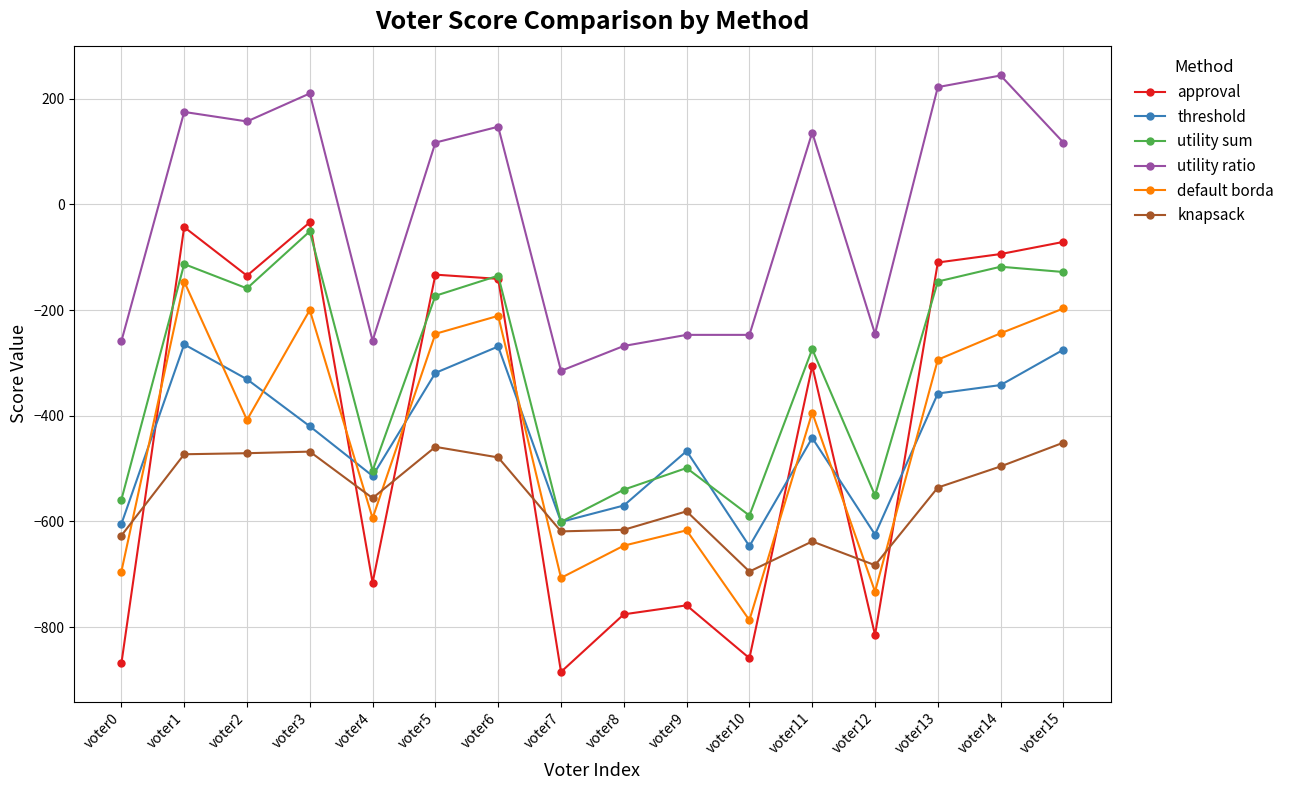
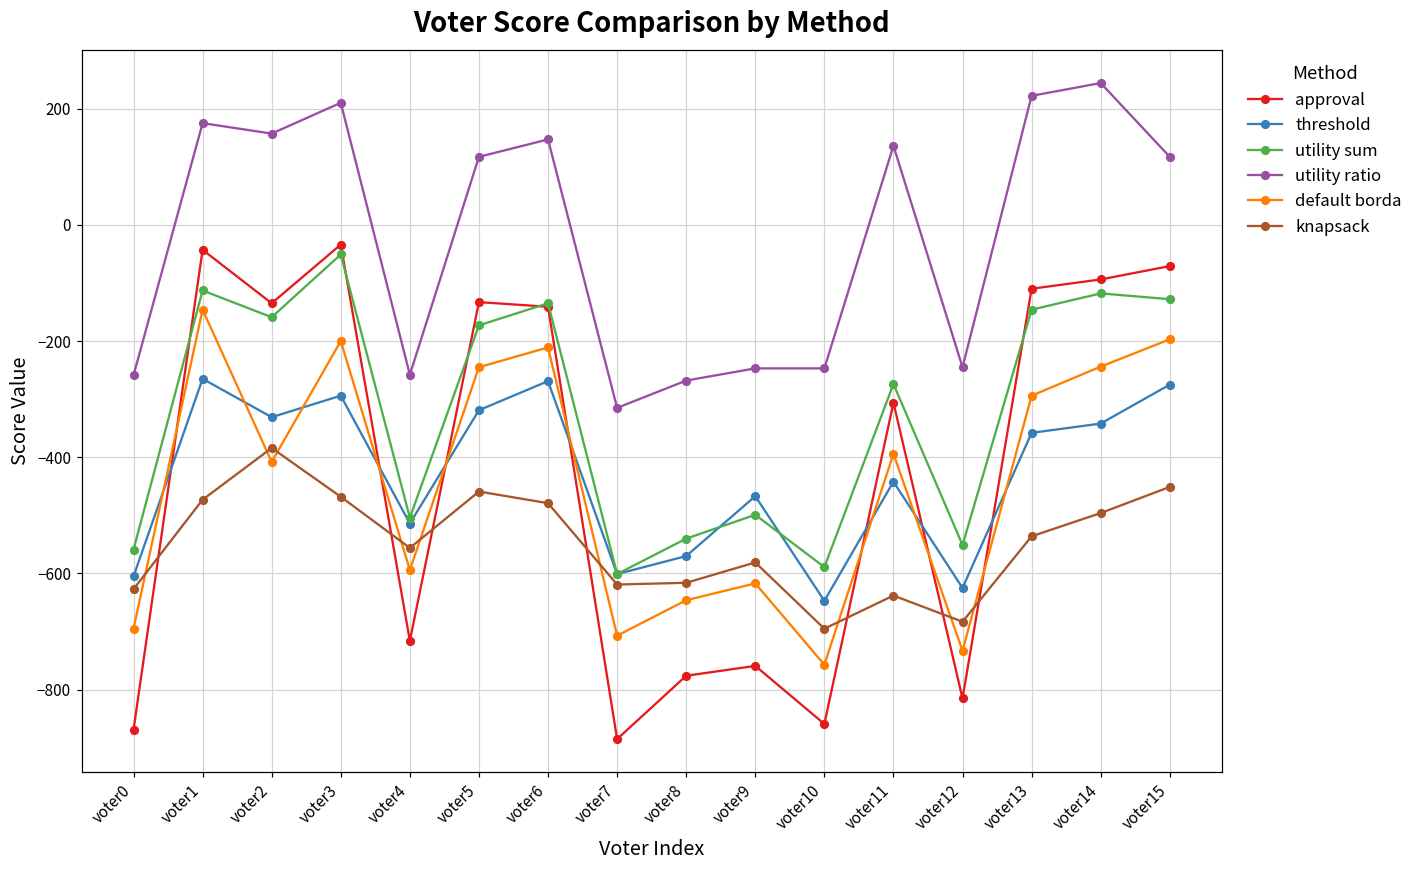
knapsack, voter2: -470 -> -380
threshold, voter3: -420 -> -290
default borda, voter10: -790 -> -760
